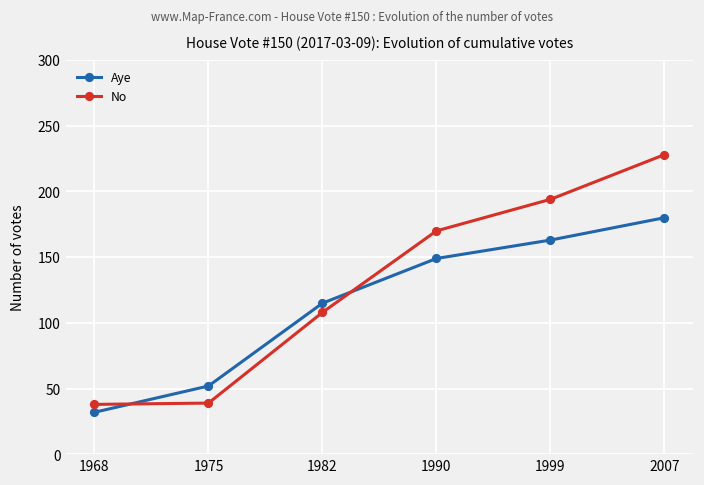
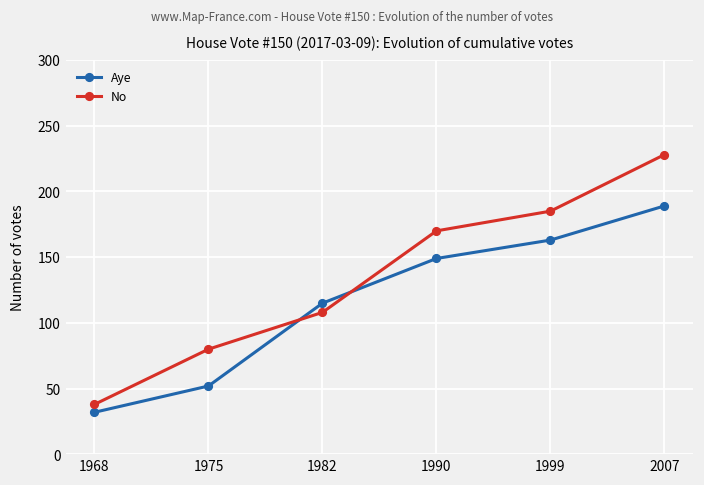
No, 1975: 39 -> 80
No, 1999: 194 -> 185
Aye, 2007: 180 -> 189
